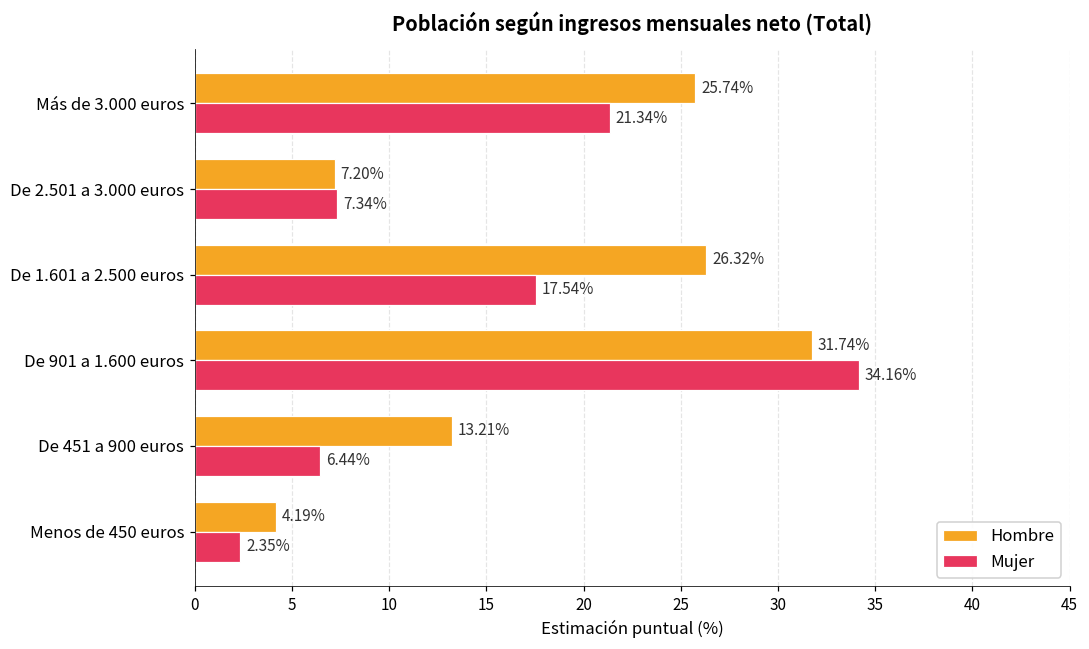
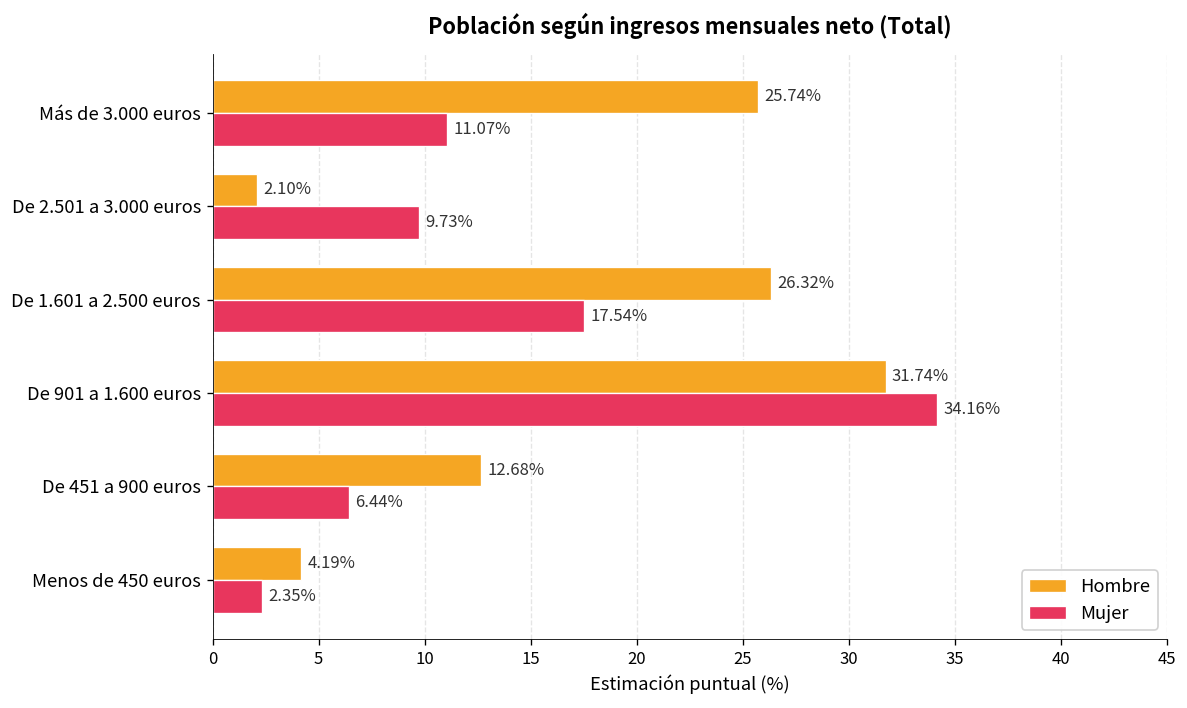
Mujer, Más de 3.000 euros: 21.34% -> 11.07%
Hombre, De 2.501 a 3.000 euros: 7.20% -> 2.10%
Mujer, De 2.501 a 3.000 euros: 7.34% -> 9.73%
Hombre, De 451 a 900 euros: 13.21% -> 12.68%
